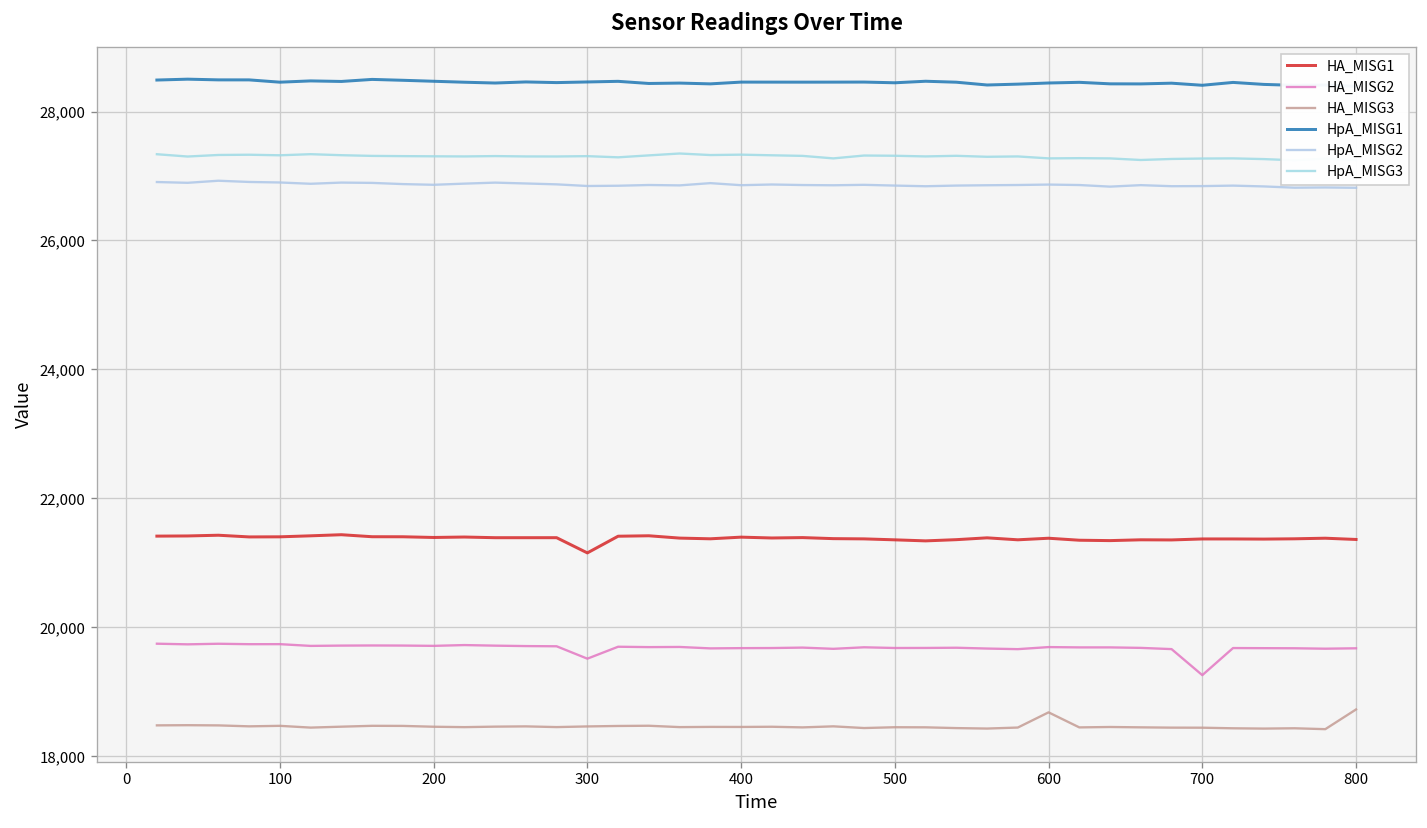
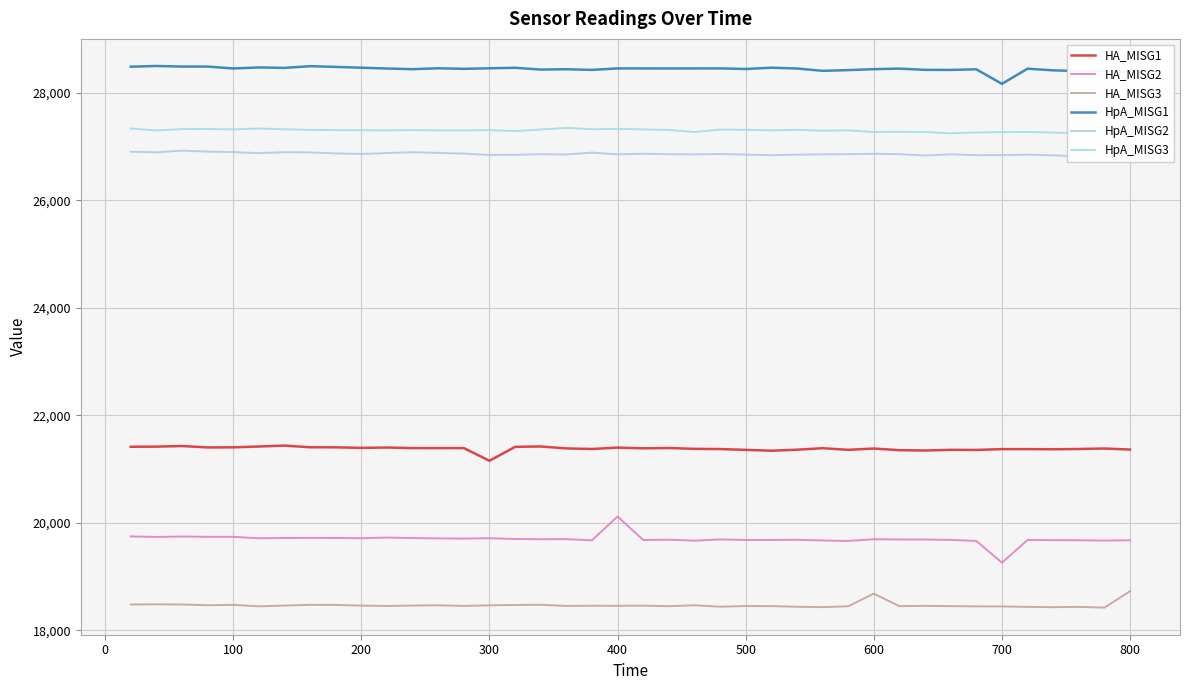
HA_MISG2, 300: 19,500 -> 19,700
HA_MISG2, 400: 19,700 -> 20,100
HpA_MISG1, 700: 28,400 -> 28,200
